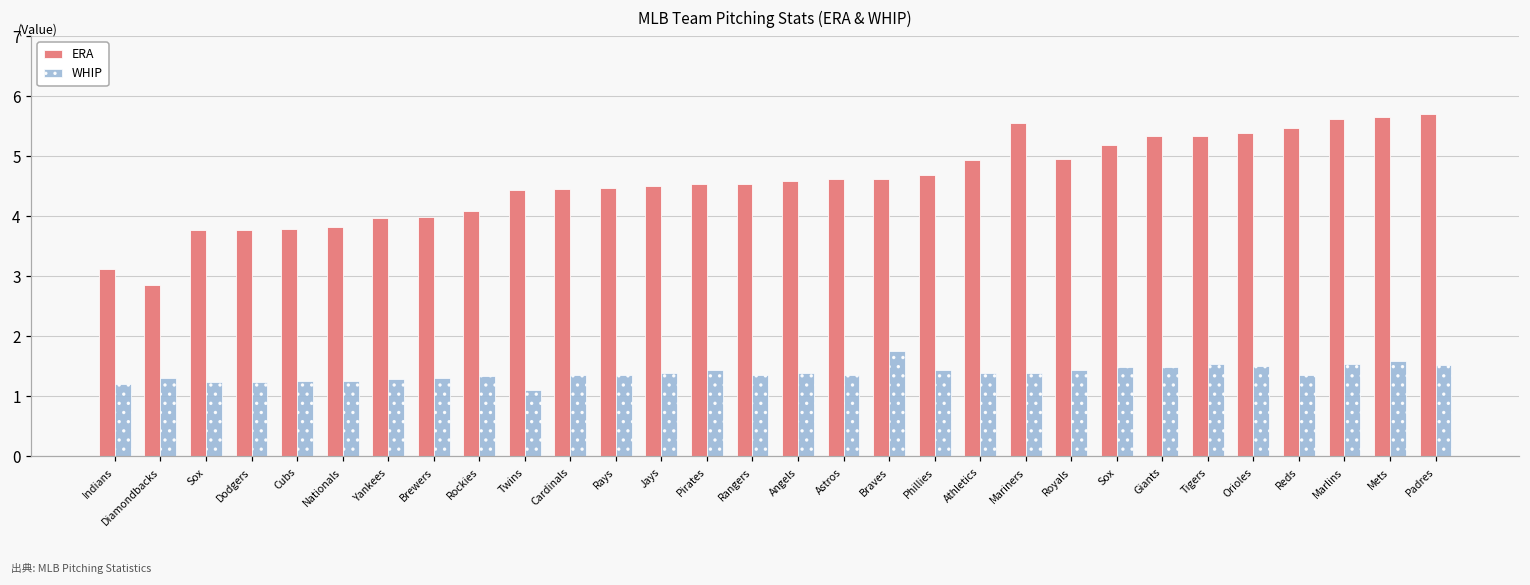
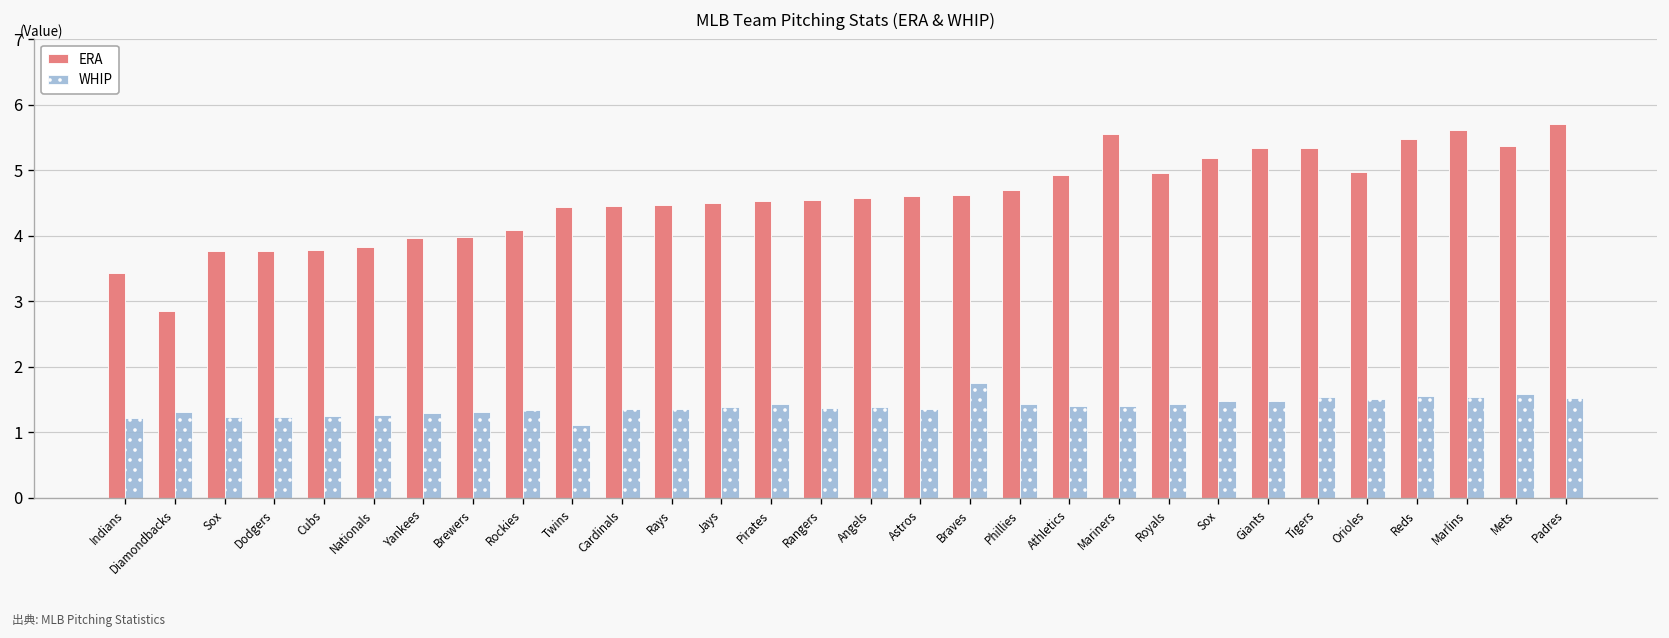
ERA, Indians: 3.1 -> 3.4
ERA, Orioles: 5.4 -> 5.0
WHIP, Reds: 1.4 -> 1.6
ERA, Mets: 5.7 -> 5.4
